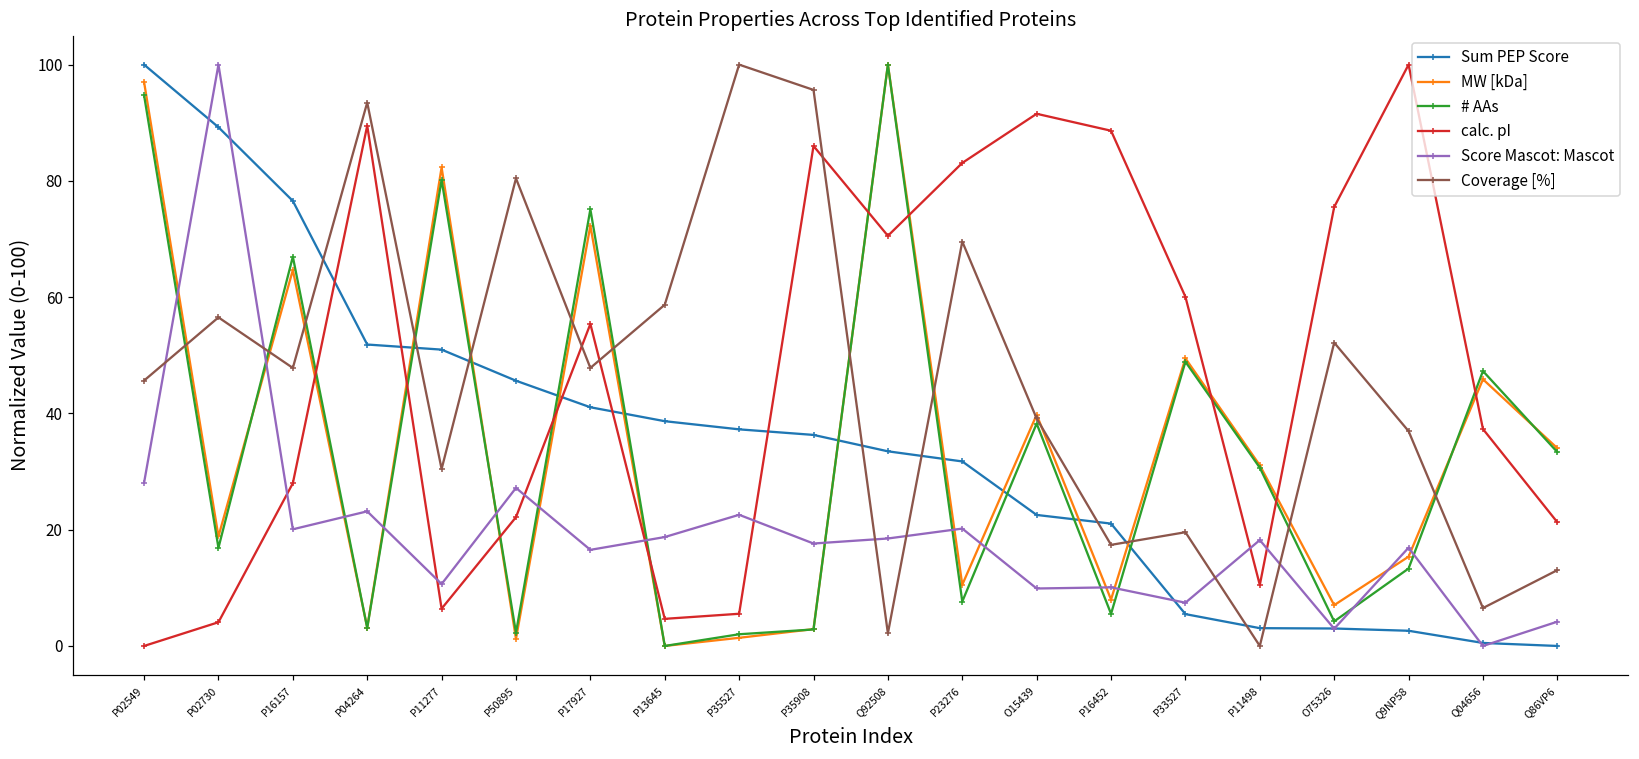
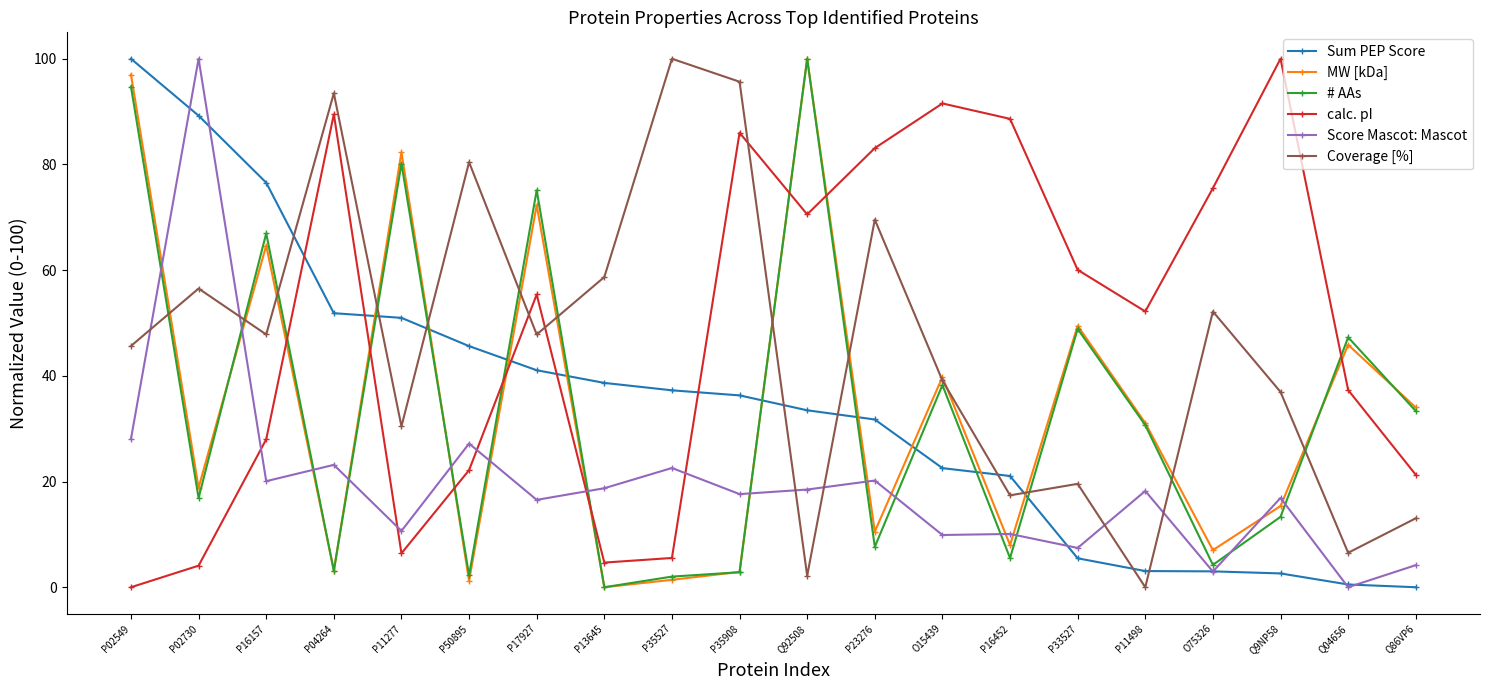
calc. pI, P11498: 10 -> 52
